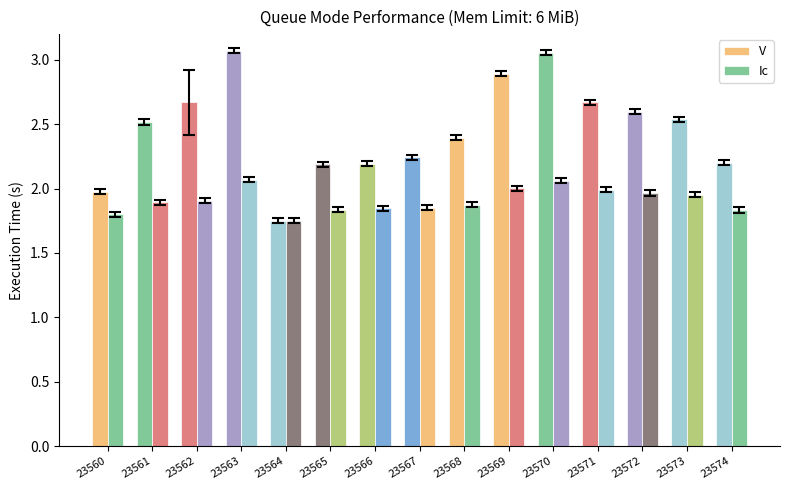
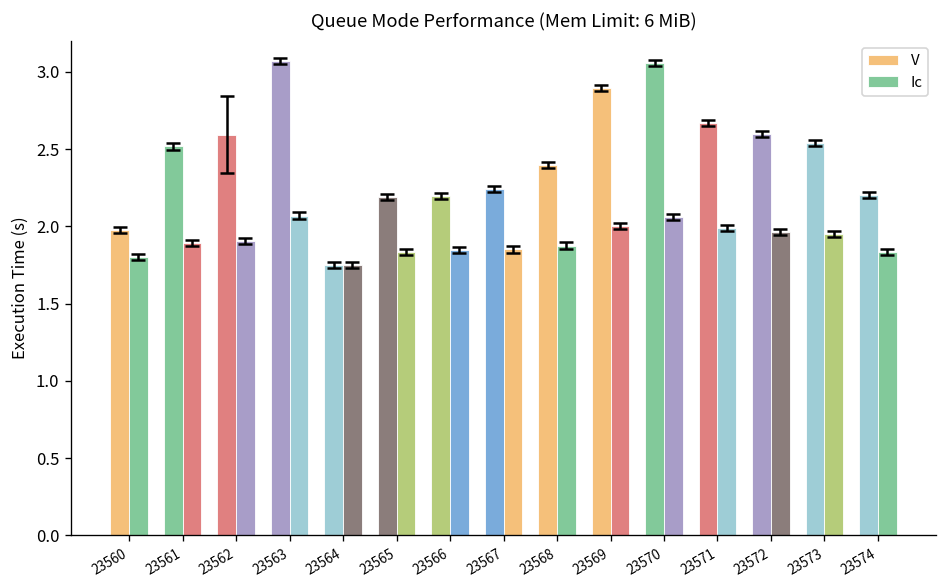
V, 23562: 2.67 -> 2.59
